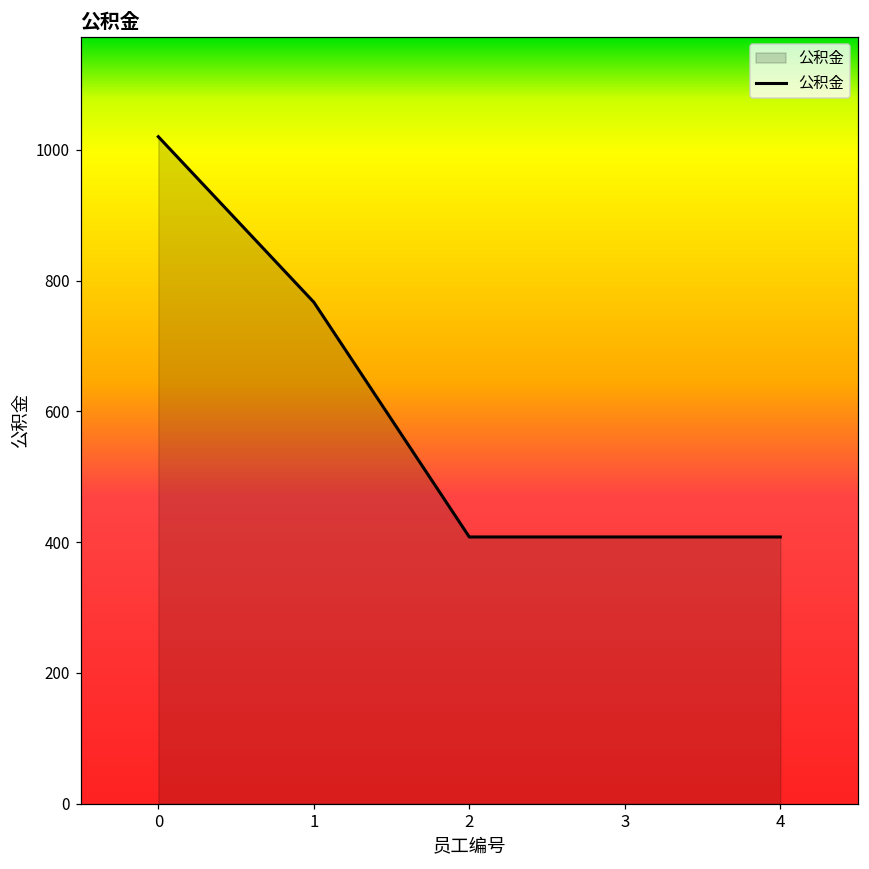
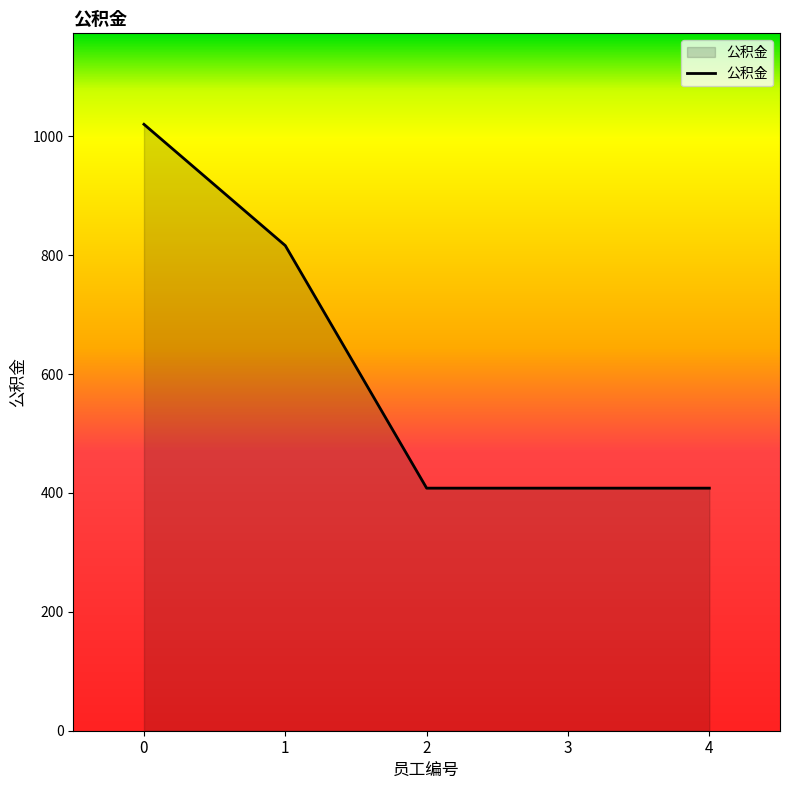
1: 770 -> 820
